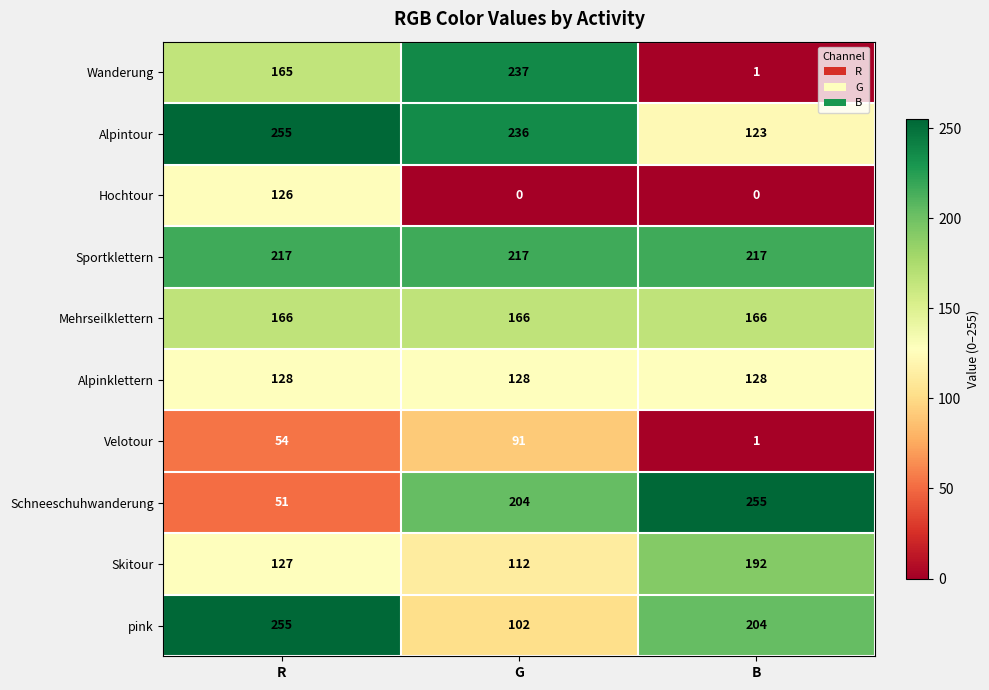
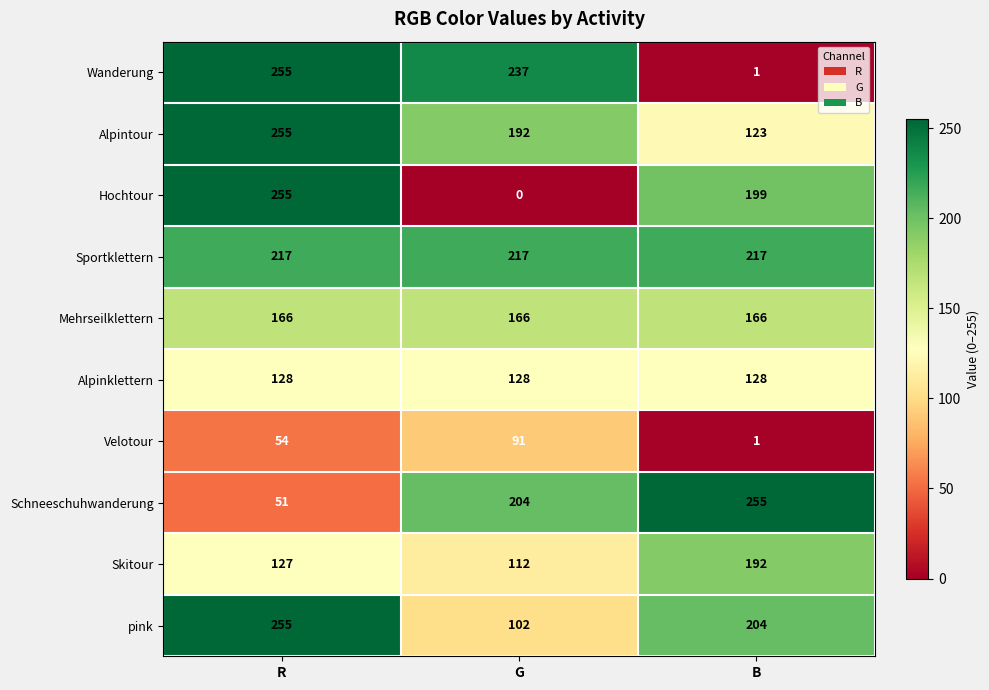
Wanderung, R: 165 -> 255
Alpintour, G: 236 -> 192
Hochtour, R: 126 -> 255
Hochtour, B: 0 -> 199
